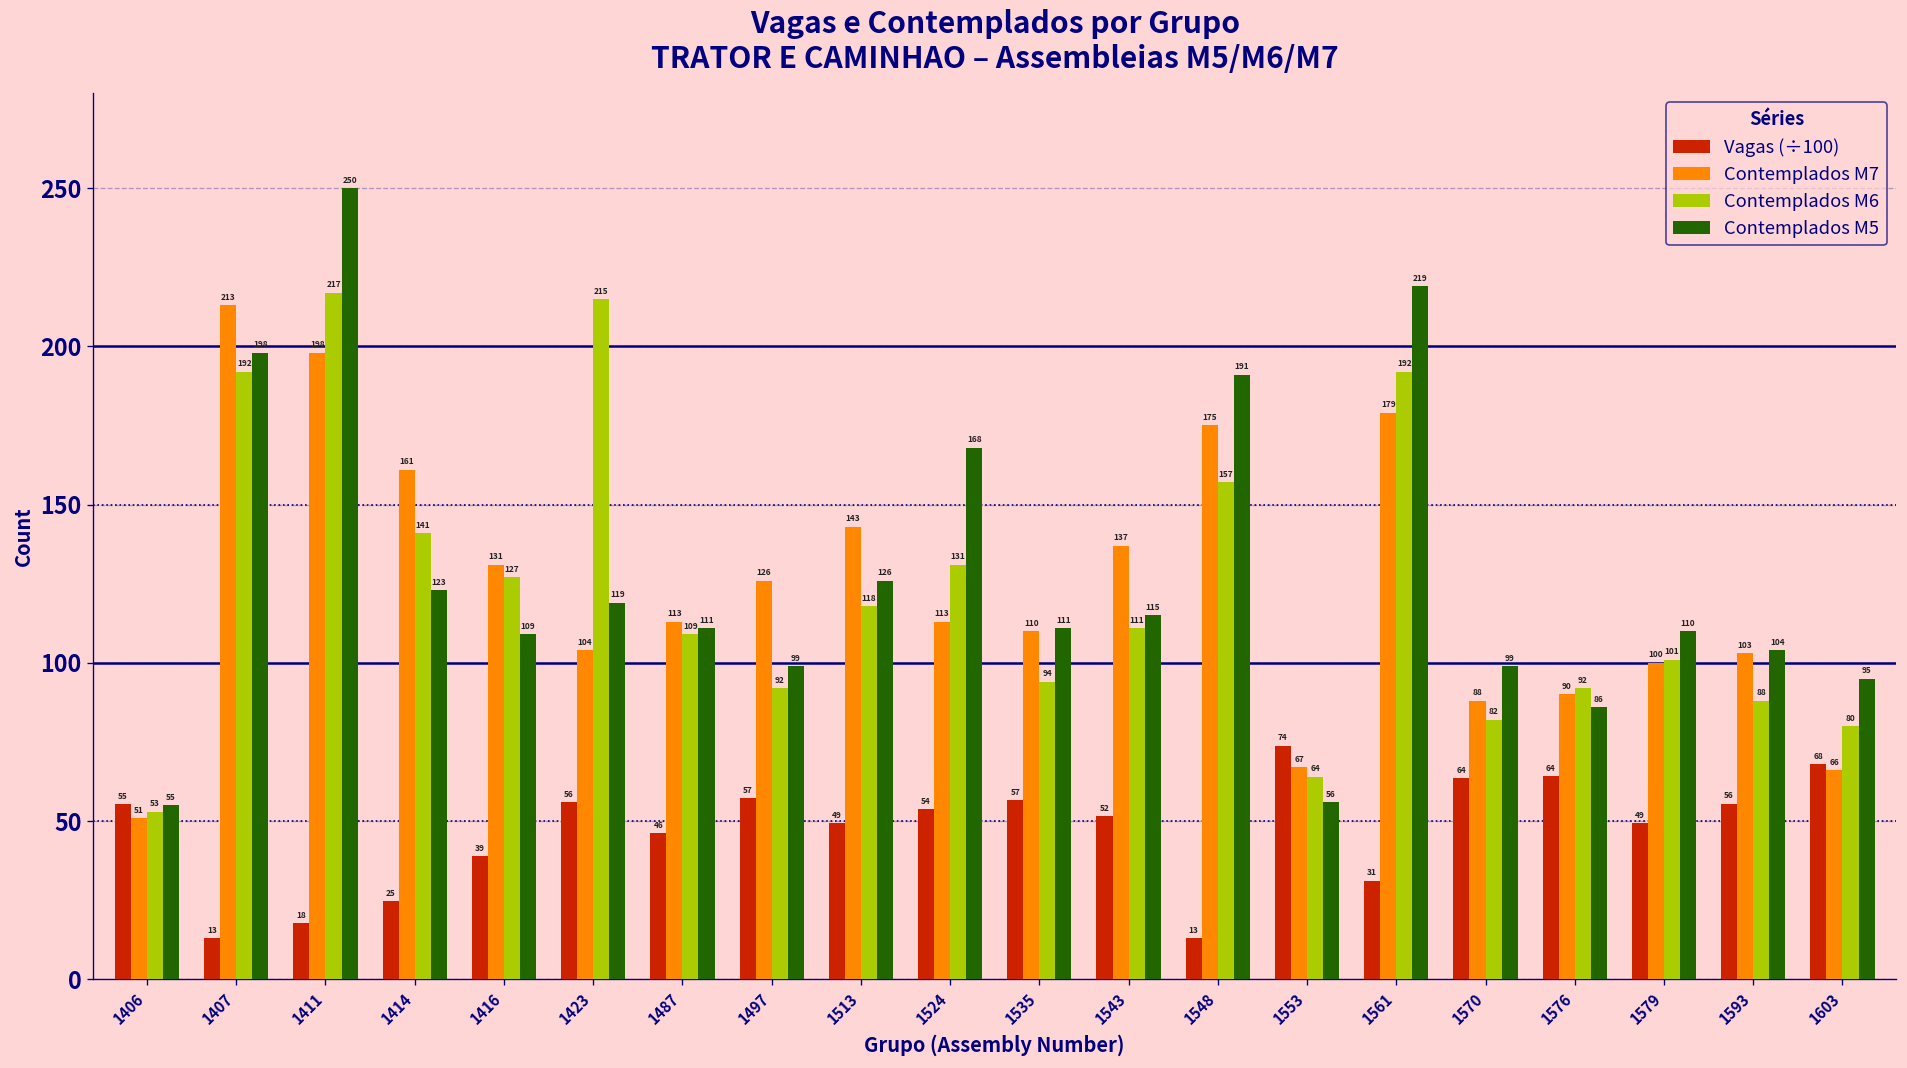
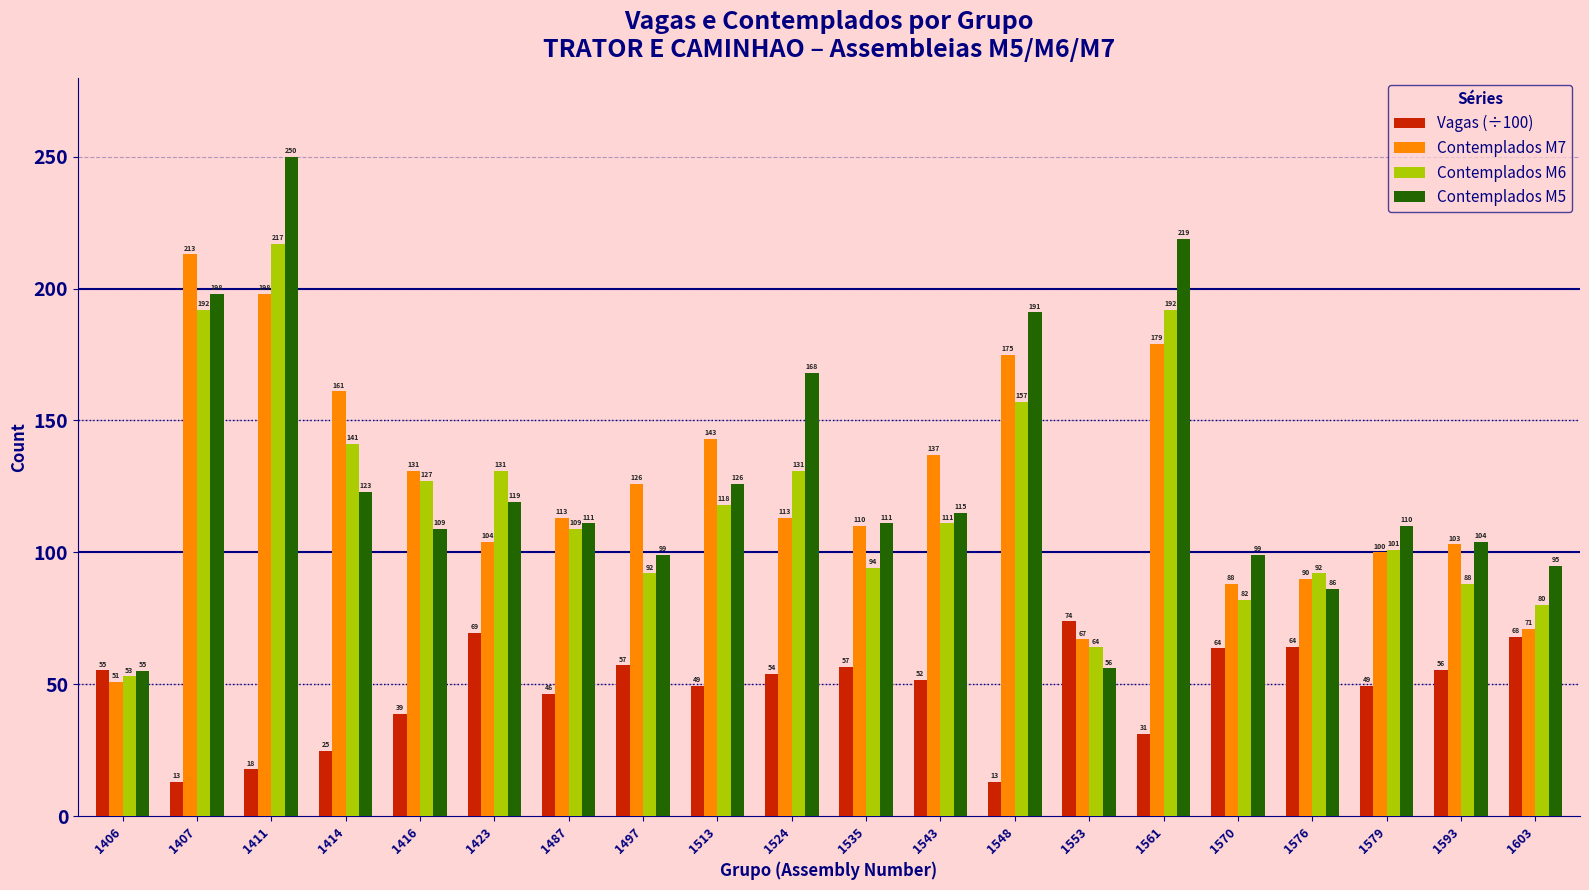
Vagas (÷100), 1423: 56 -> 69
Contemplados M6, 1423: 215 -> 131
Contemplados M7, 1603: 66 -> 71
